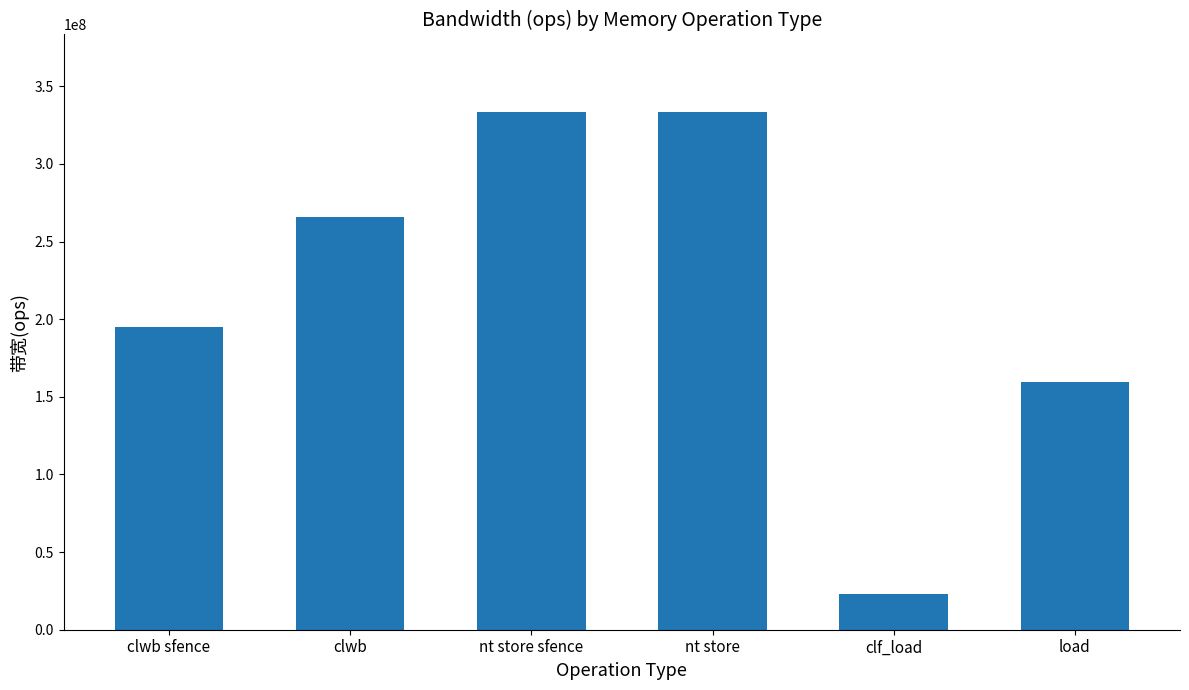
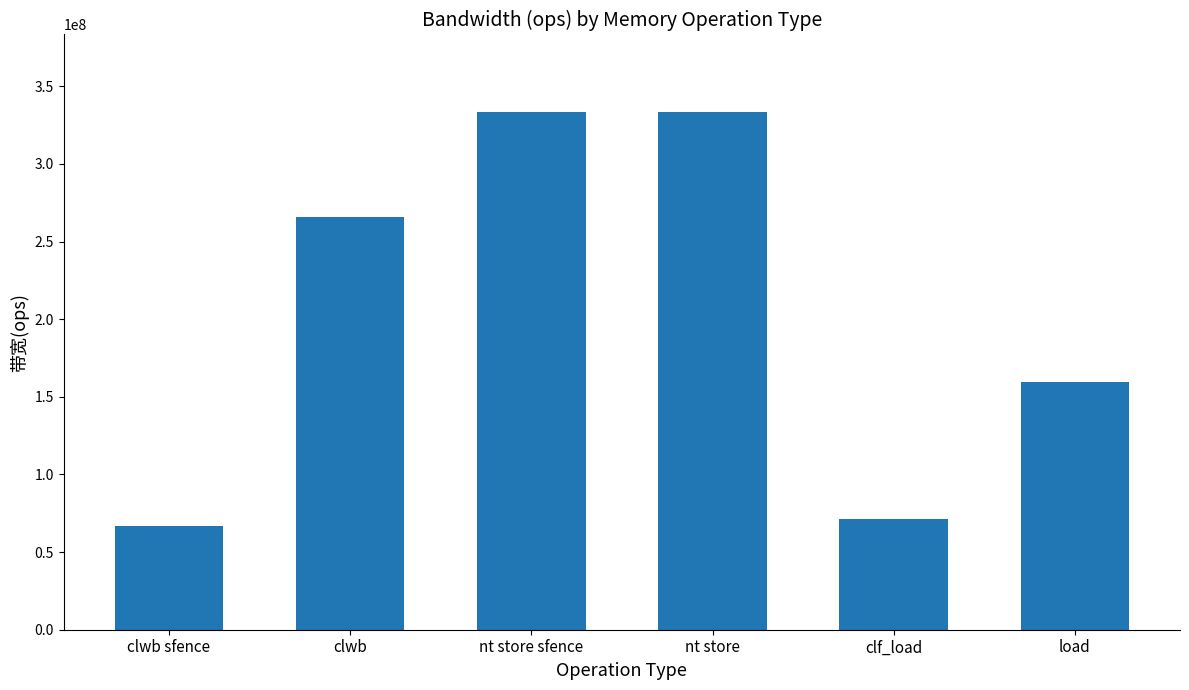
clwb sfence: 195000000 -> 67000000
clf_load: 23000000 -> 71000000
